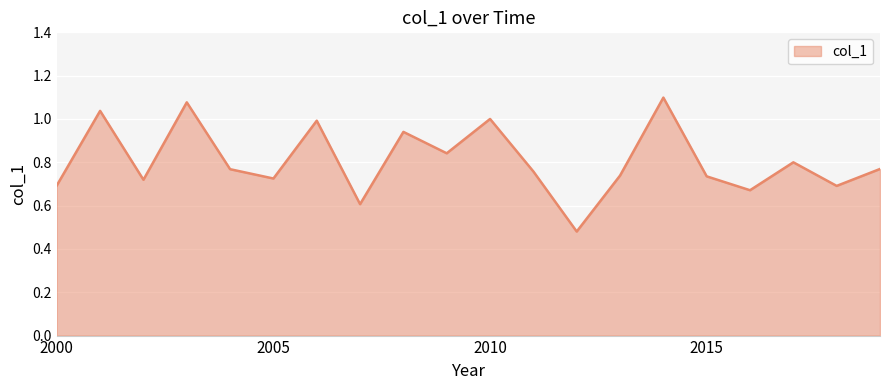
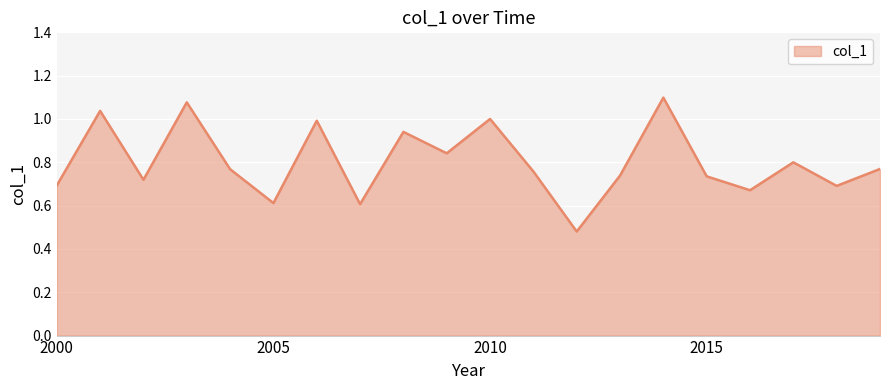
2005: 0.73 -> 0.61
